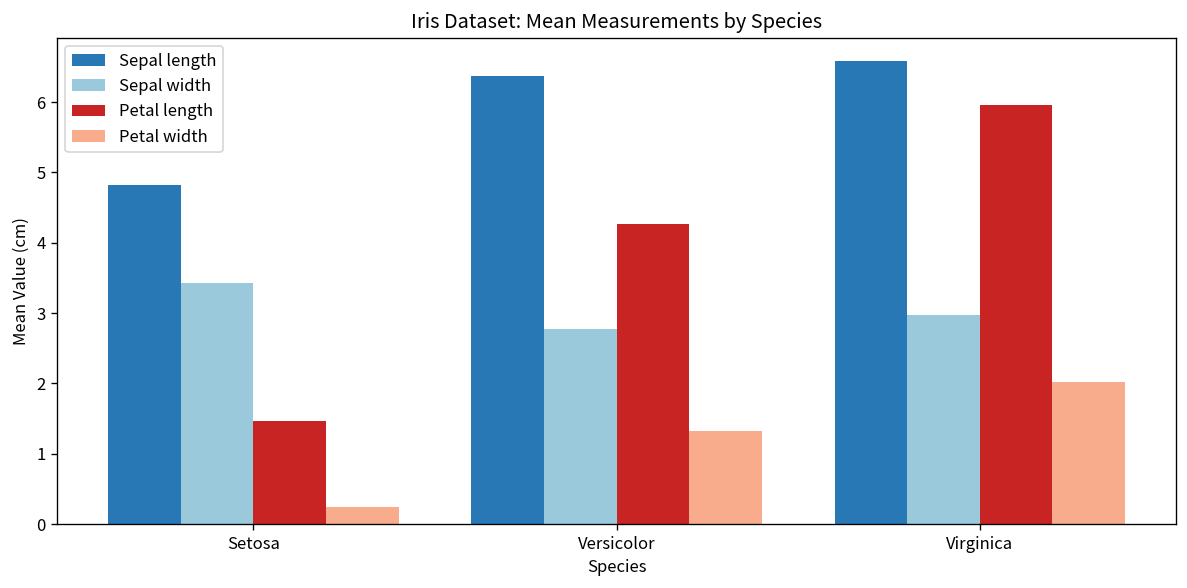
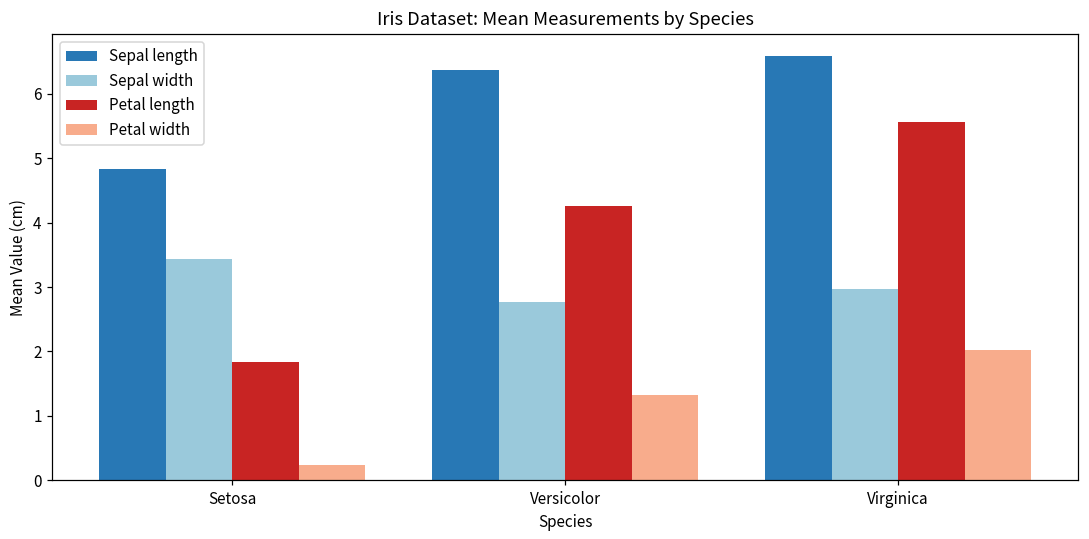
Petal length, Setosa: 1.5 -> 1.8
Petal length, Virginica: 6.0 -> 5.6
